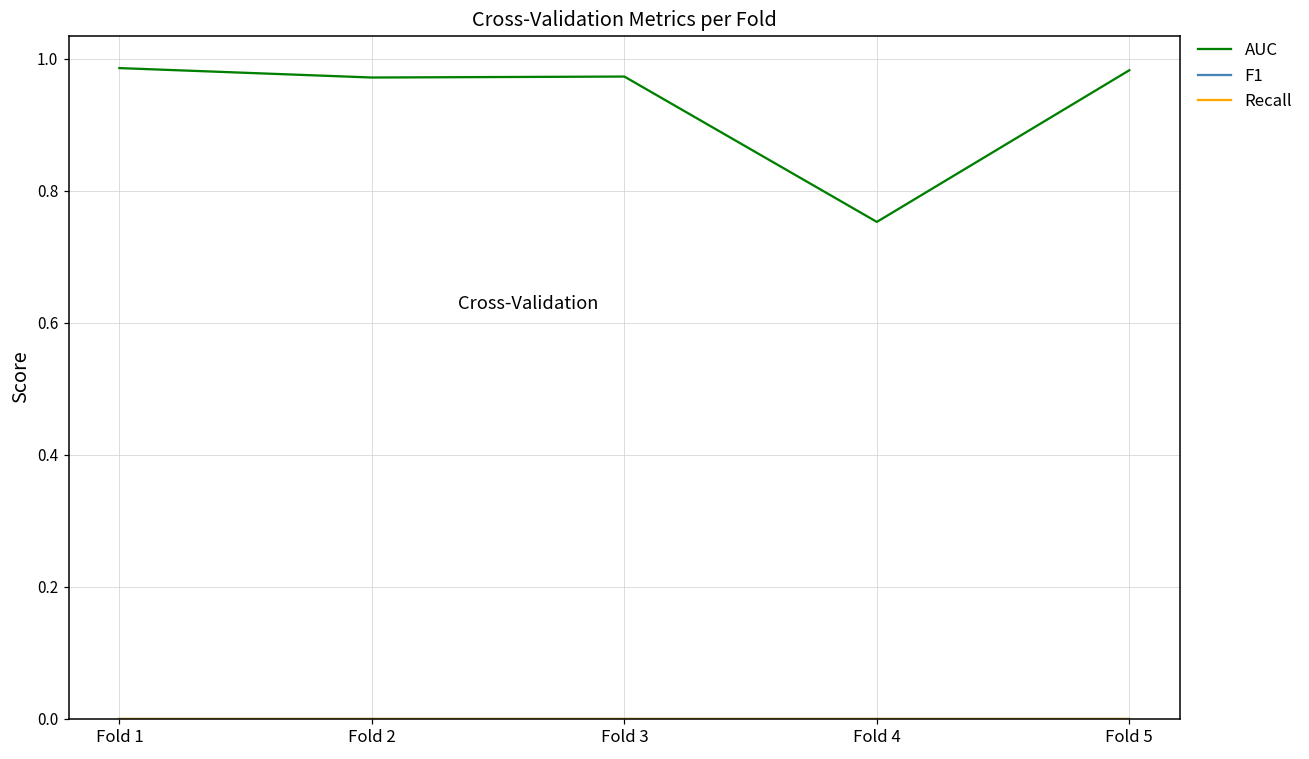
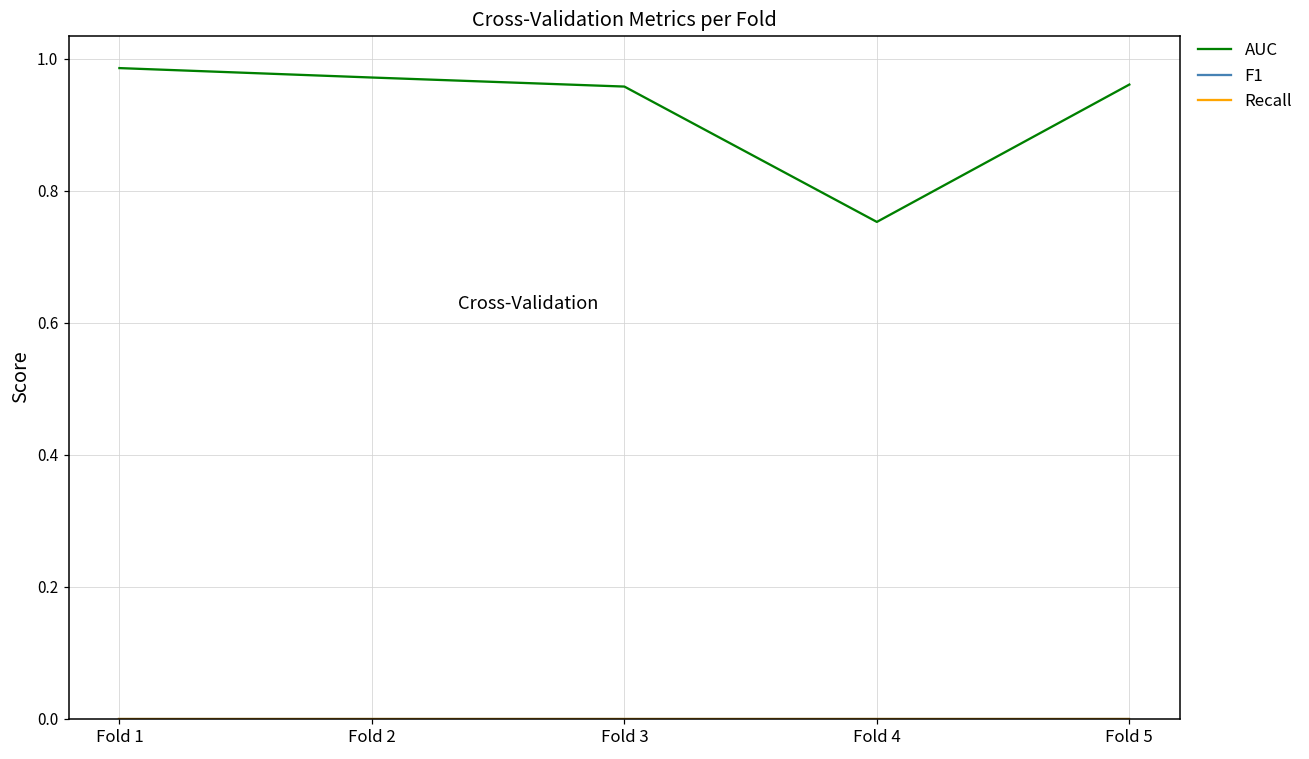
AUC, Fold 3: 0.97 -> 0.96
AUC, Fold 5: 0.98 -> 0.96
